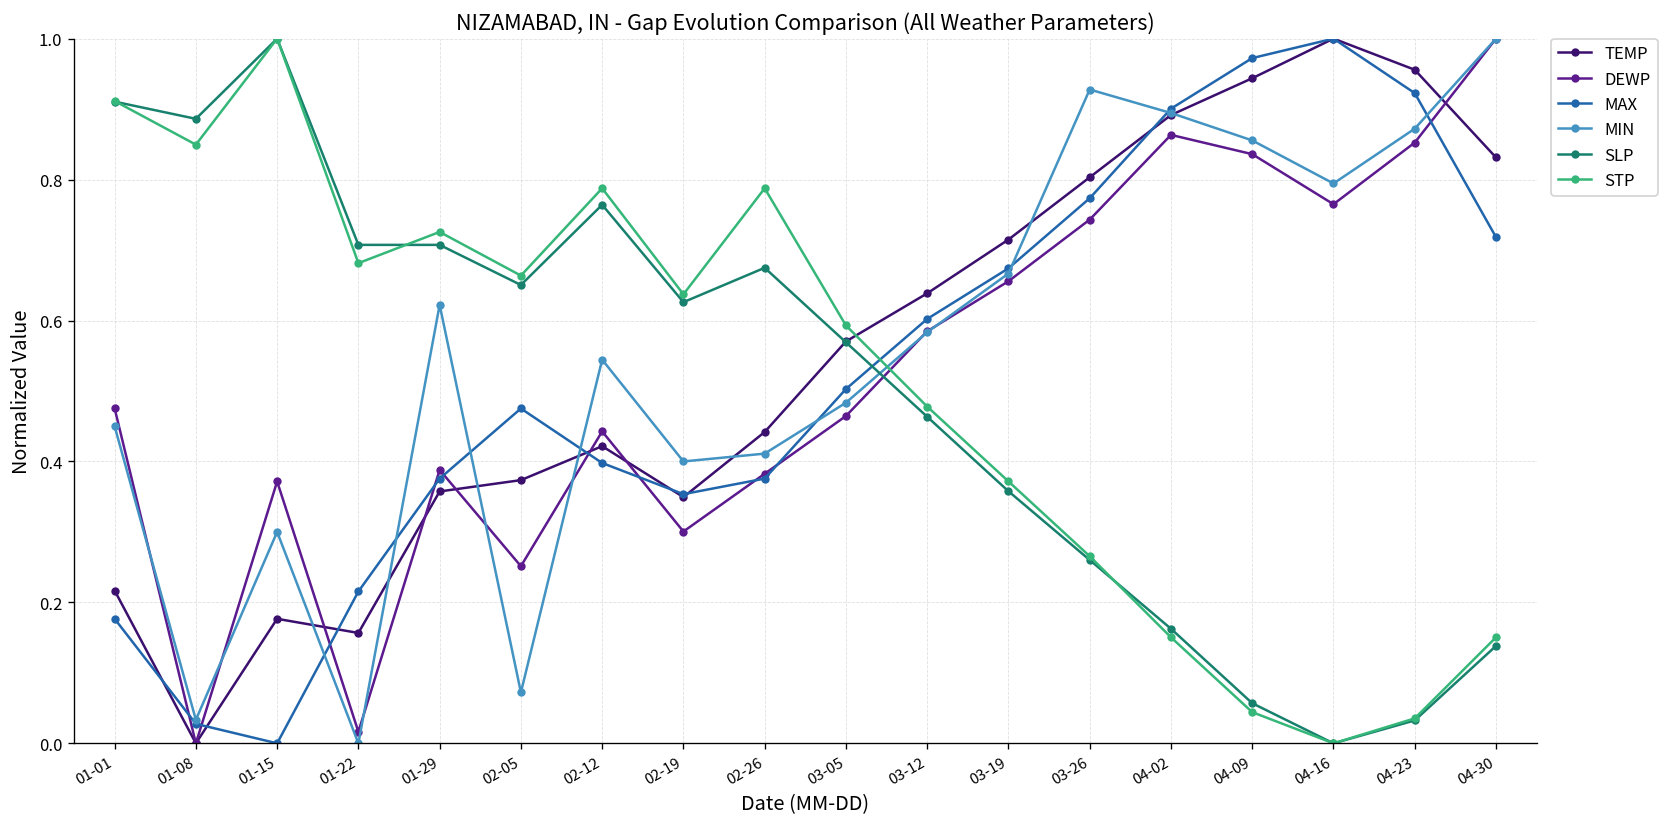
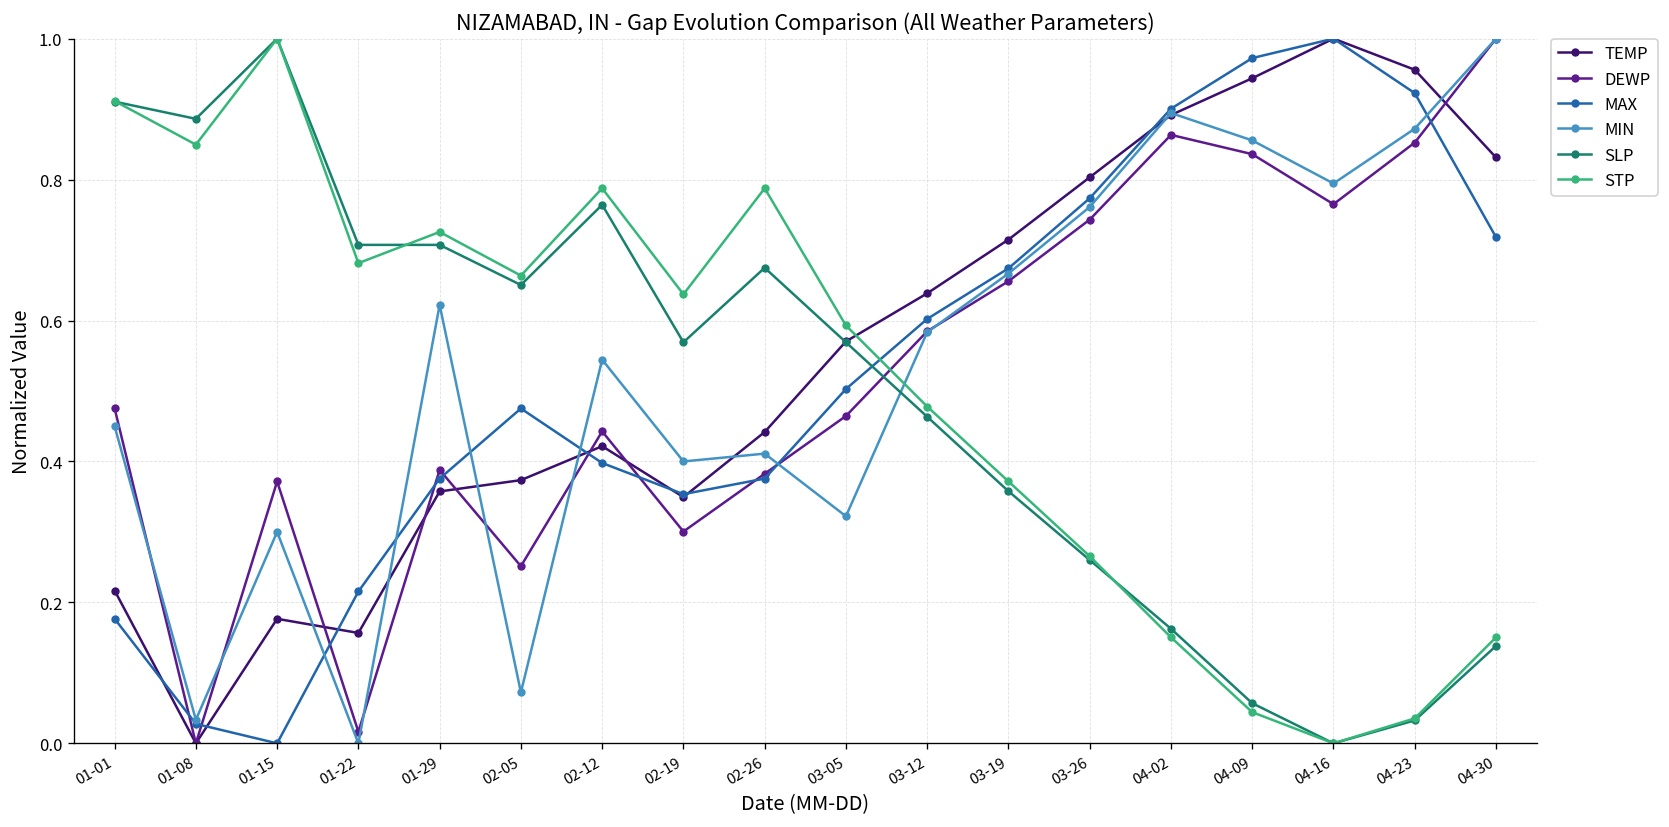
SLP, 02-19: 0.63 -> 0.57
MIN, 03-05: 0.48 -> 0.32
MIN, 03-26: 0.93 -> 0.76
